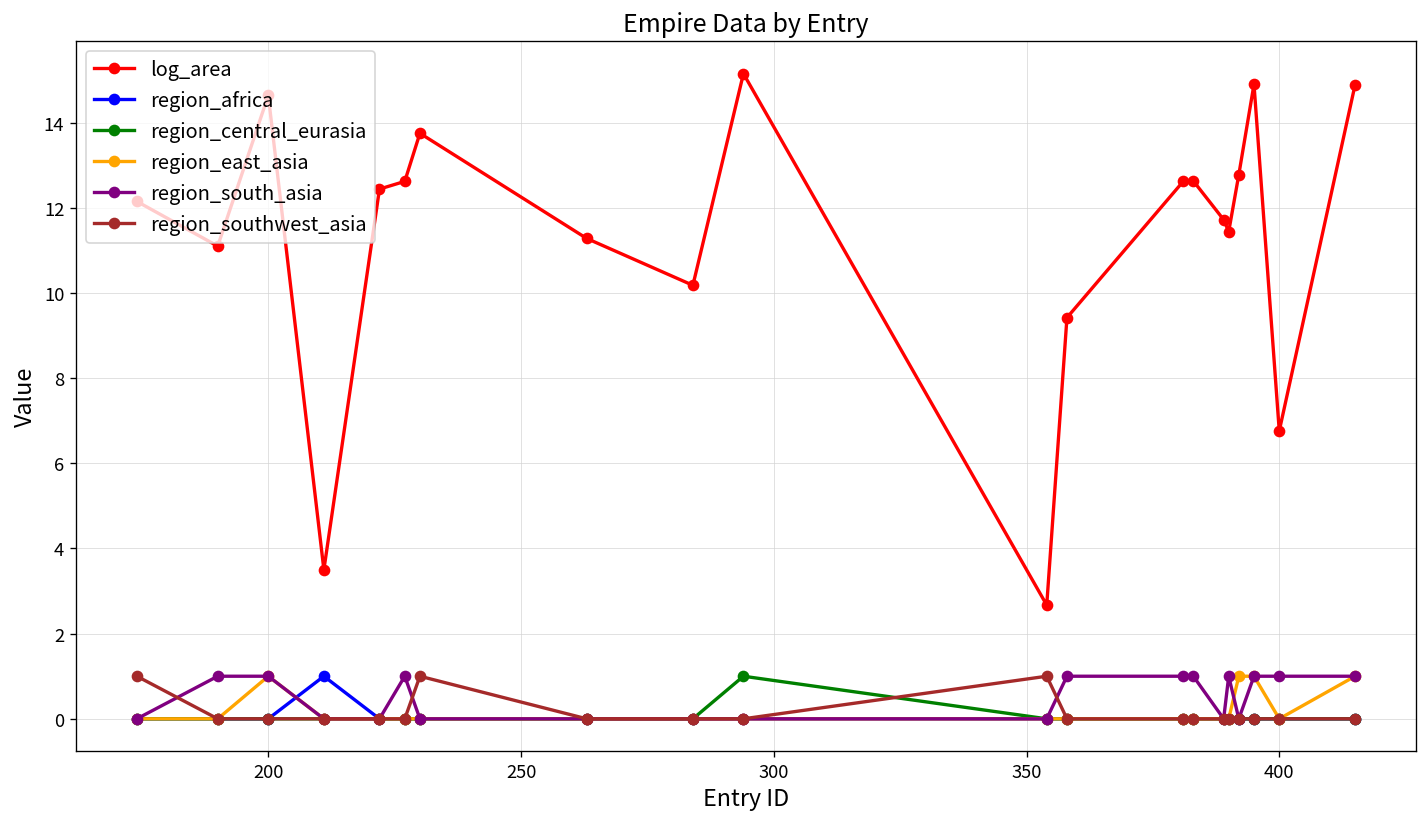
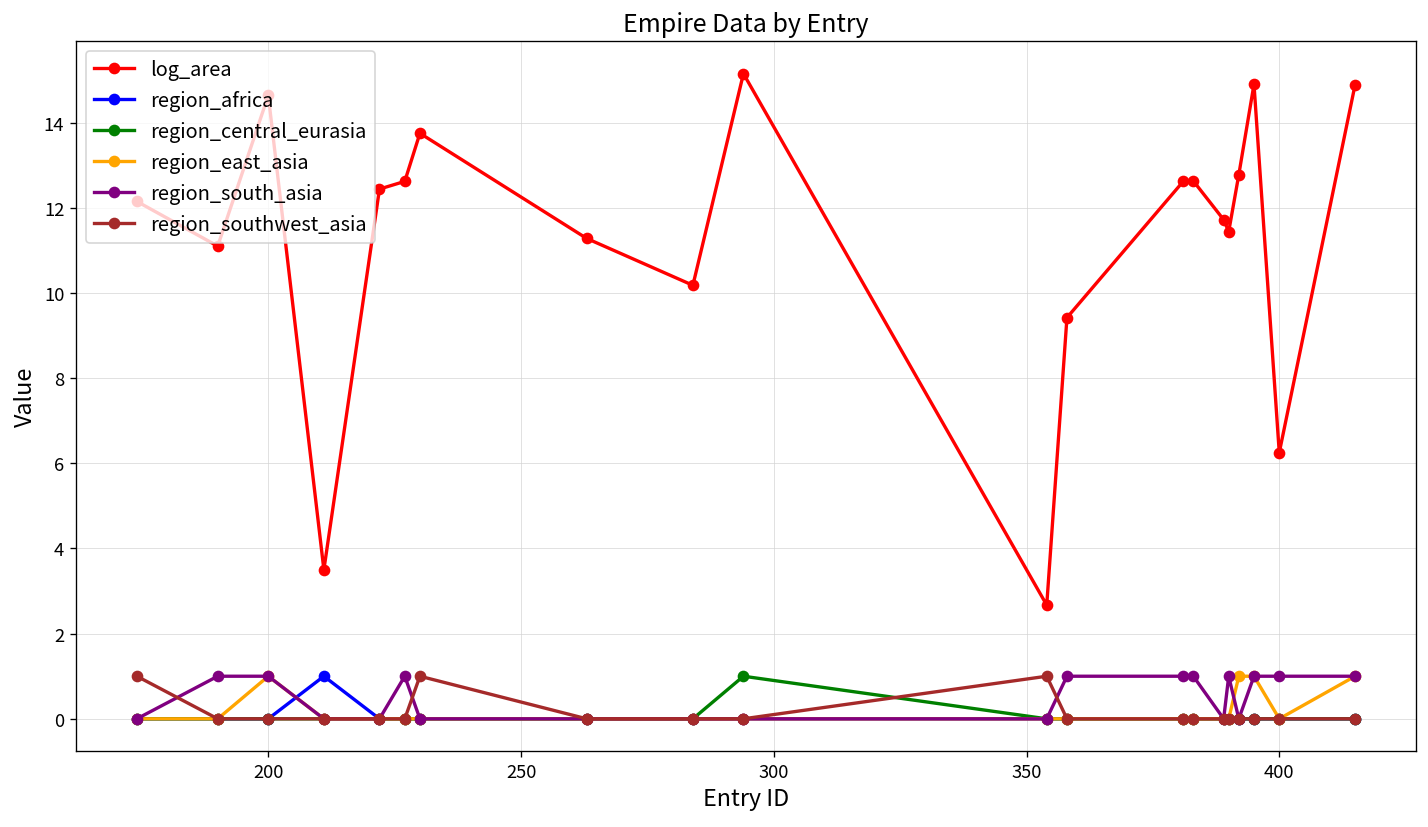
log_area, 400: 6.8 -> 6.3
